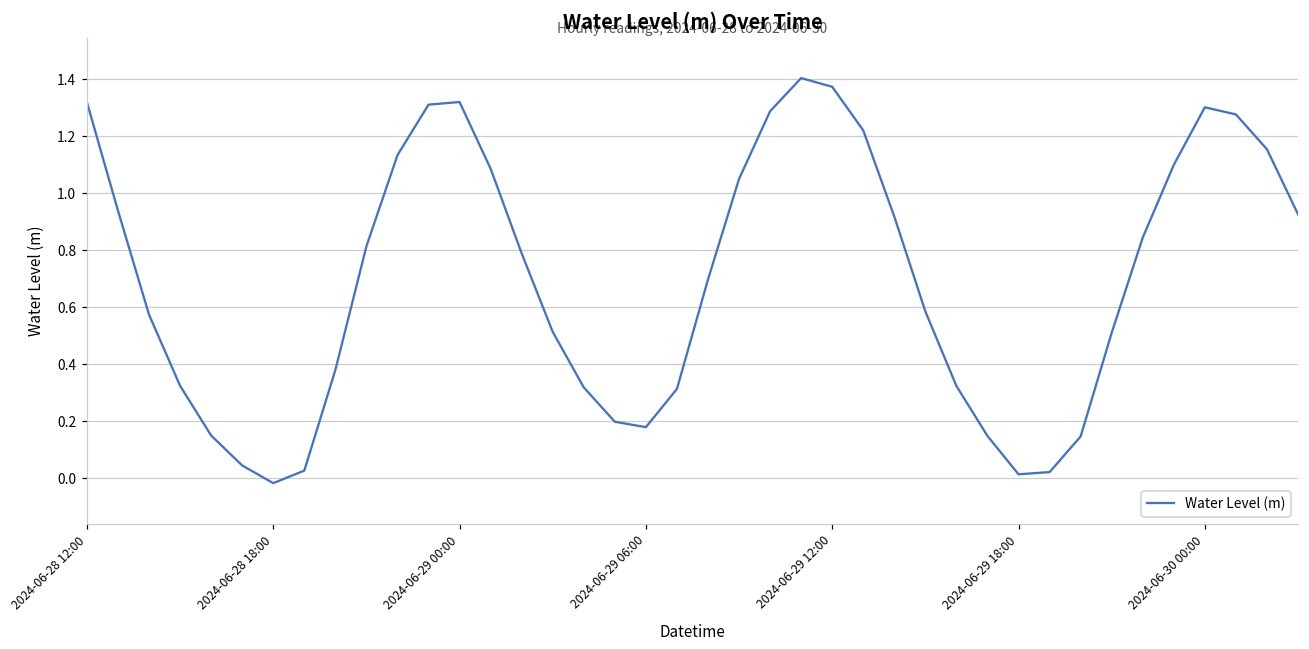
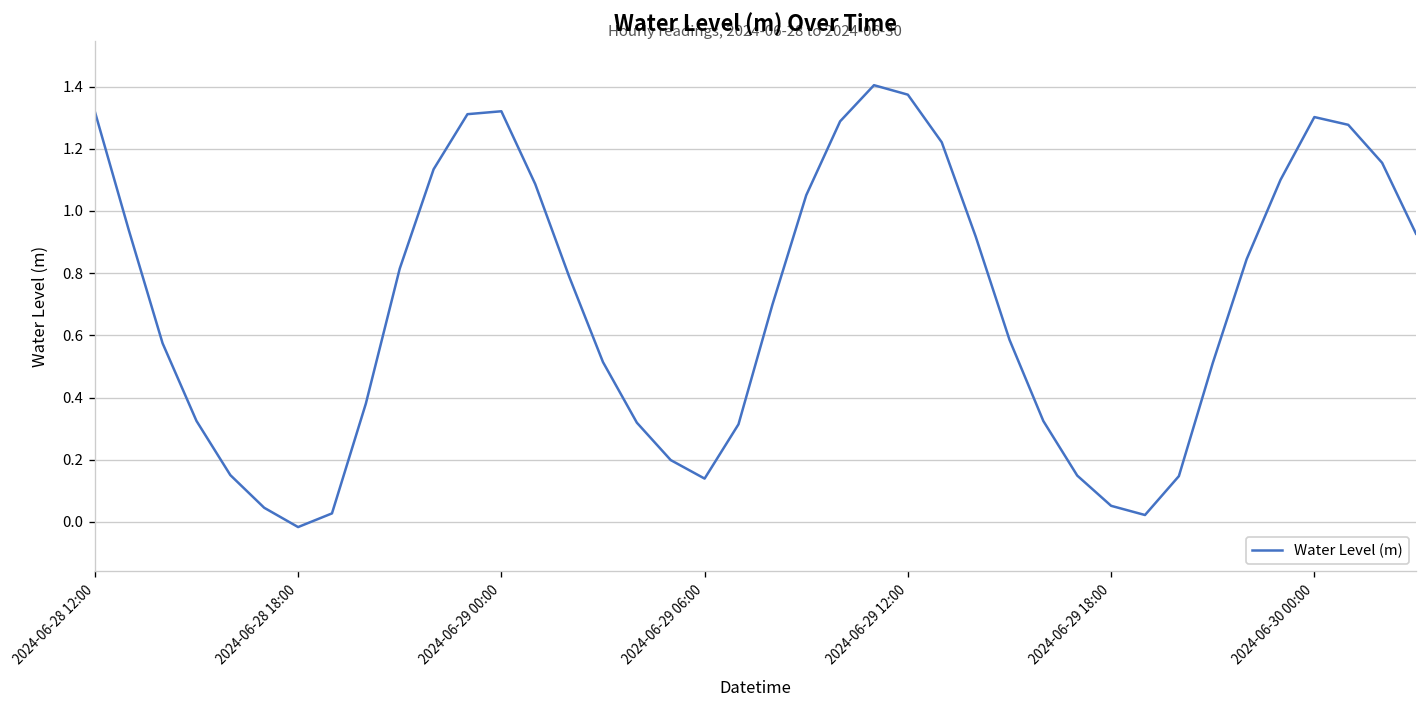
2024-06-29 06:00: 0.18 -> 0.14
2024-06-29 18:00: 0.01 -> 0.05
